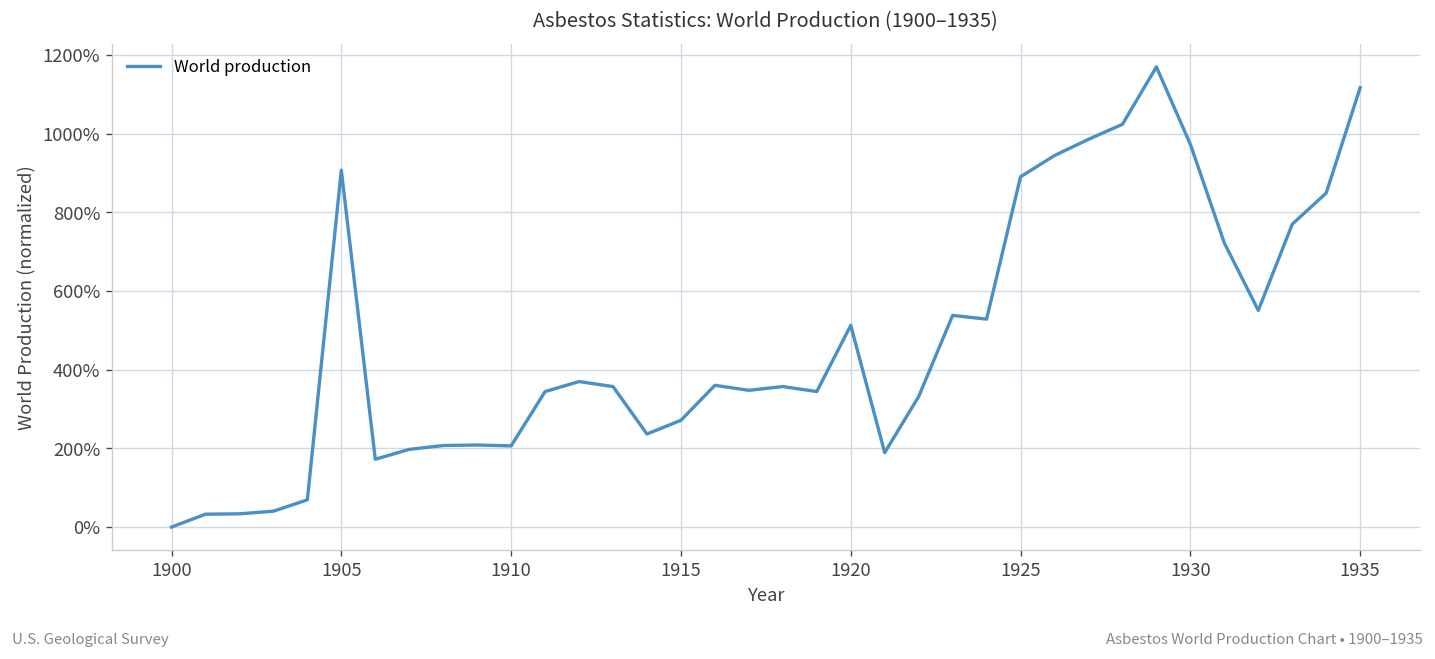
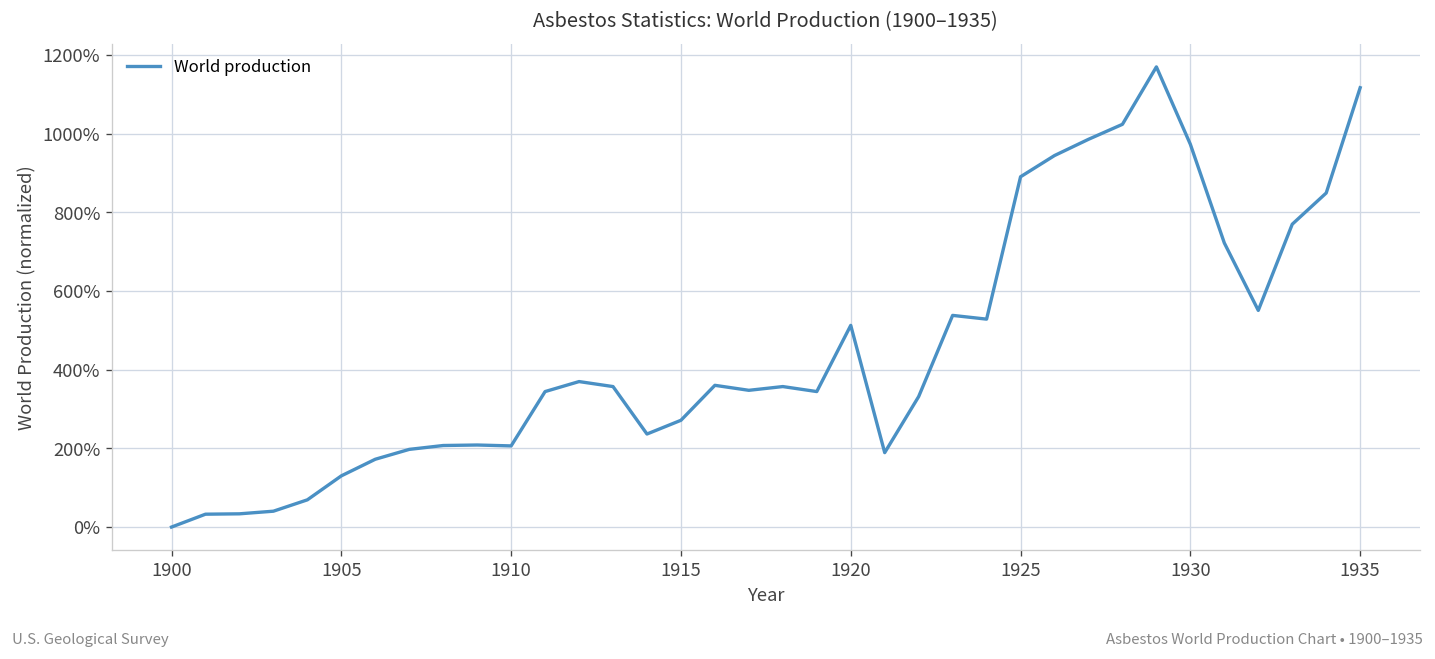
1905: 910% -> 130%
